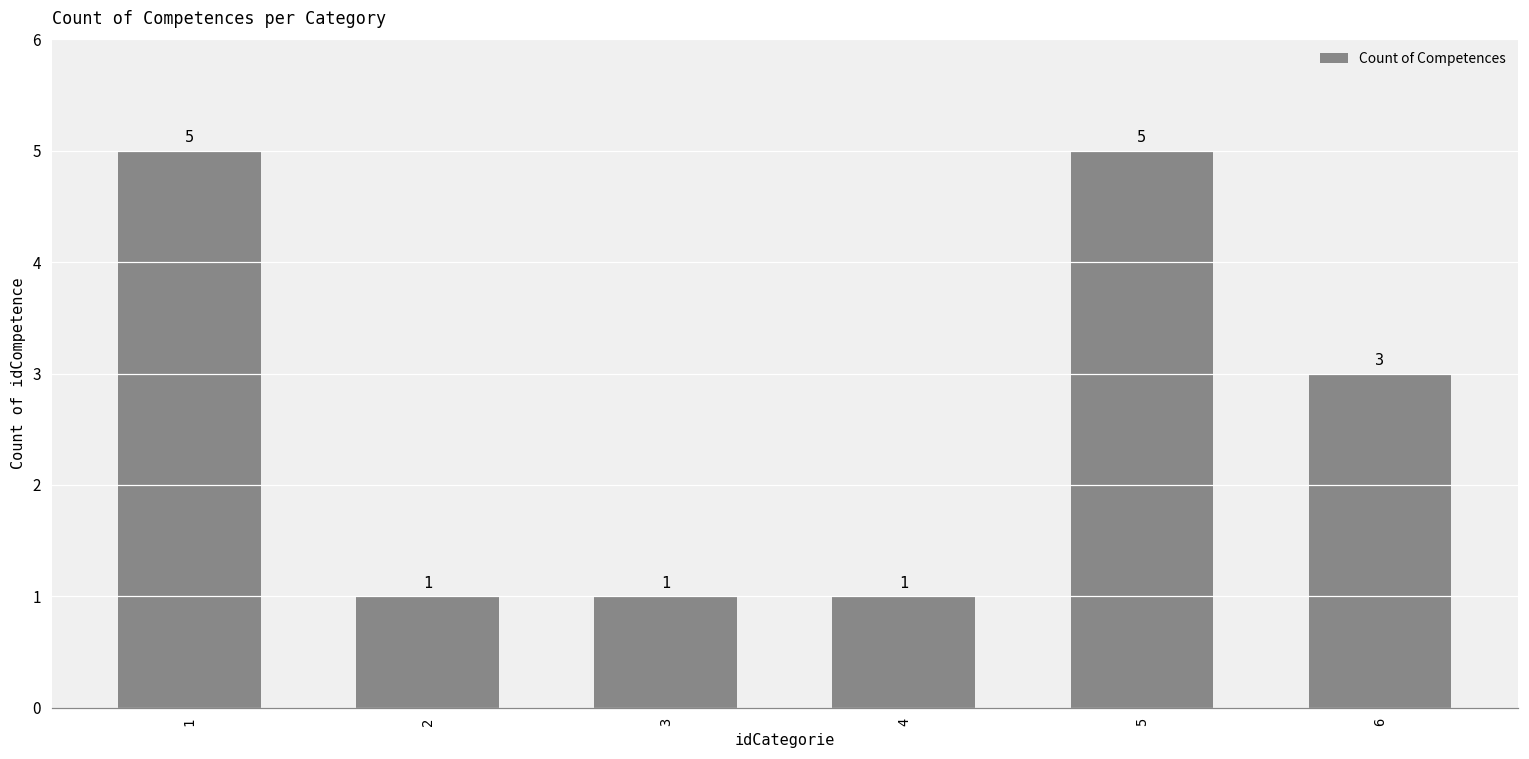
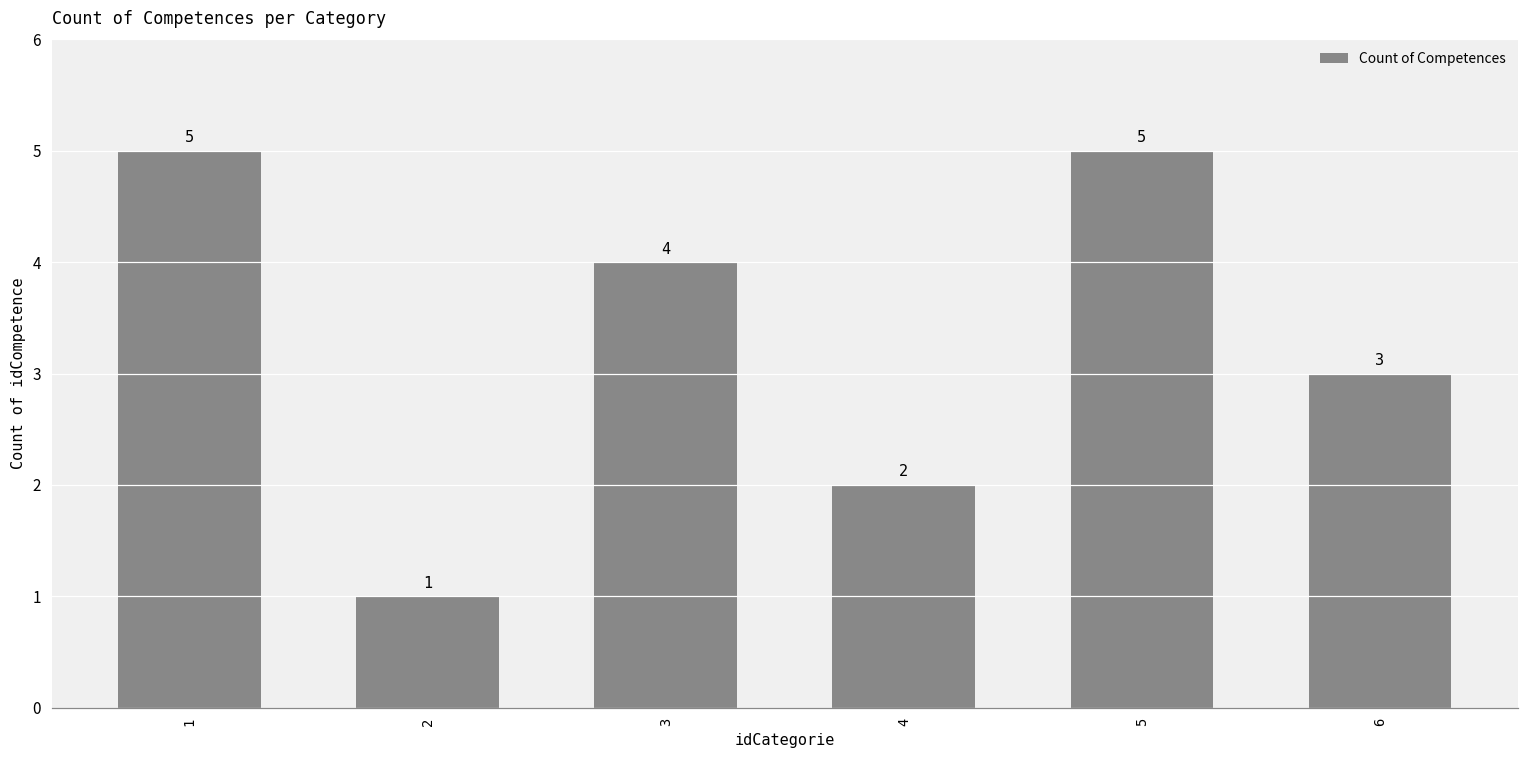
3: 1 -> 4
4: 1 -> 2
